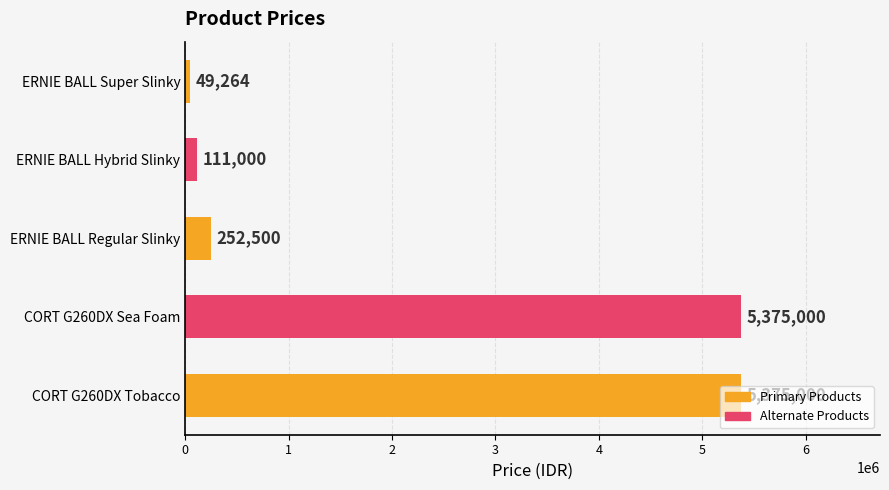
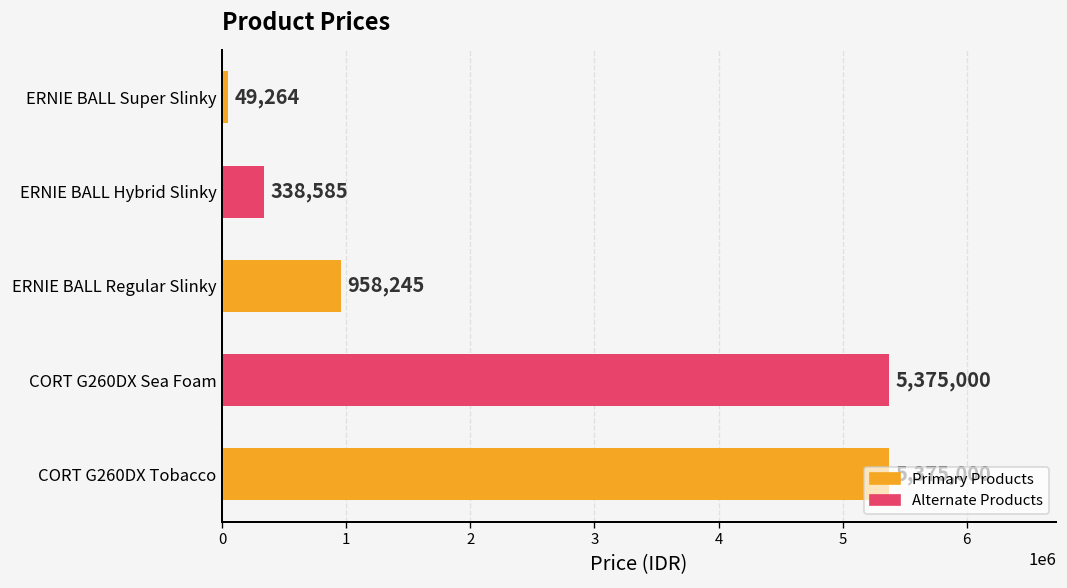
ERNIE BALL Hybrid Slinky: 111,000 -> 338,585
ERNIE BALL Regular Slinky: 252,500 -> 958,245
